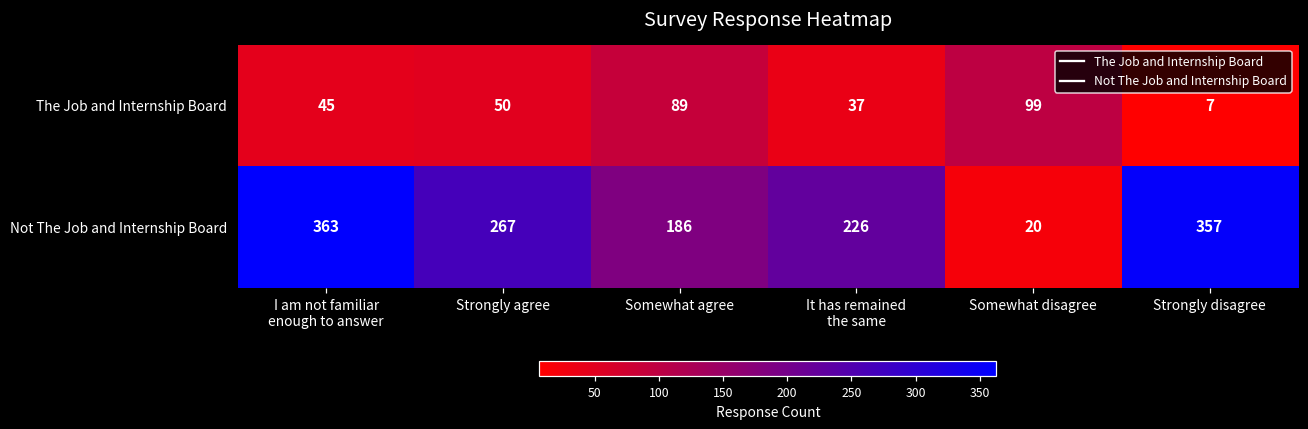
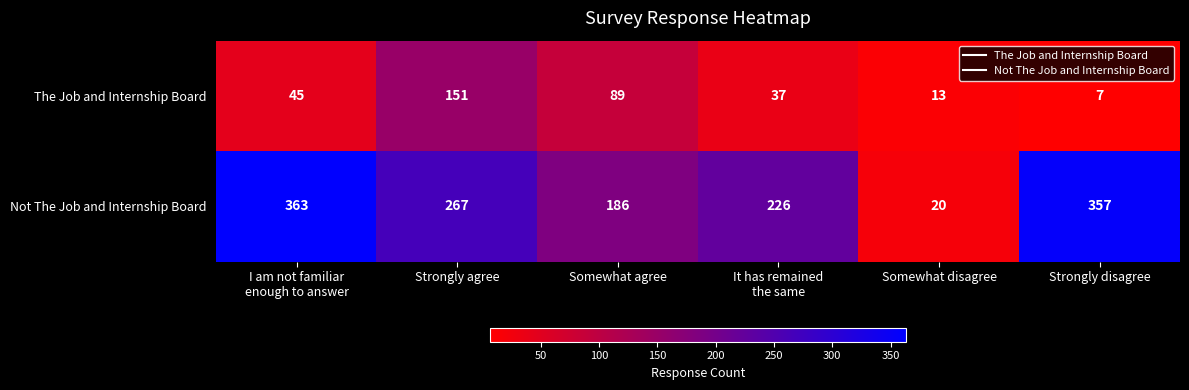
The Job and Internship Board, Strongly agree: 50 -> 151
The Job and Internship Board, Somewhat disagree: 99 -> 13
